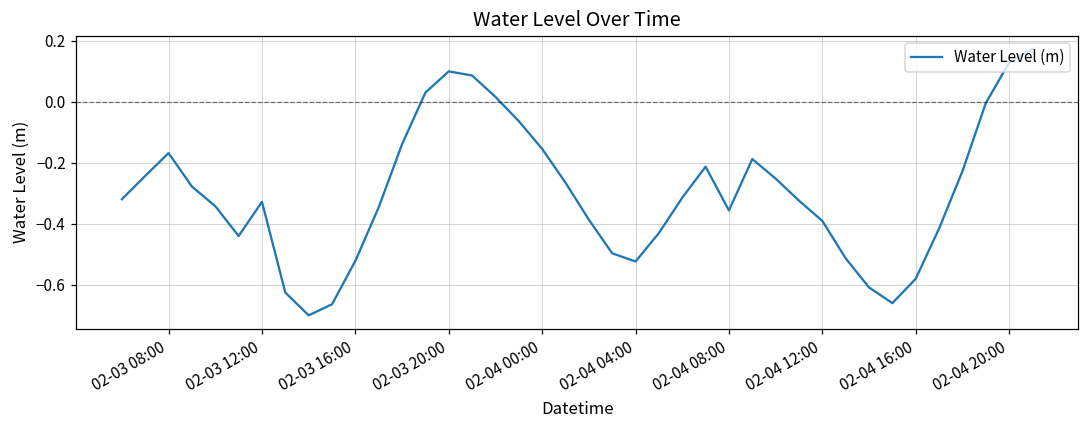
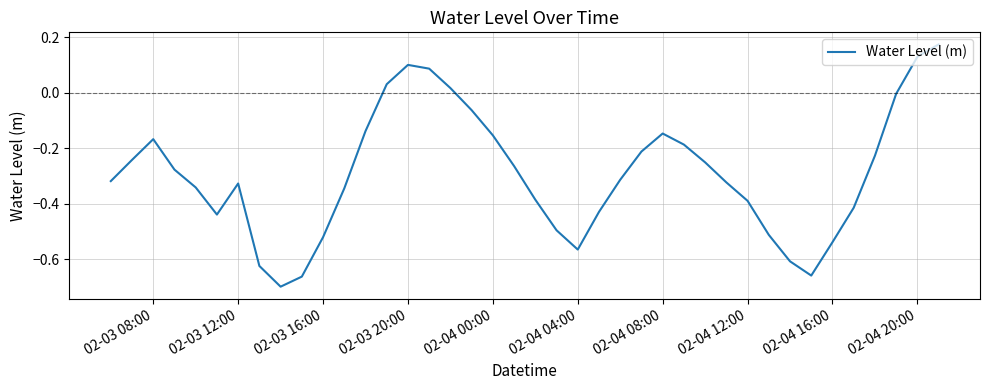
02-04 04:00: -0.52 -> -0.57
02-04 08:00: -0.36 -> -0.15
02-04 16:00: -0.58 -> -0.54
